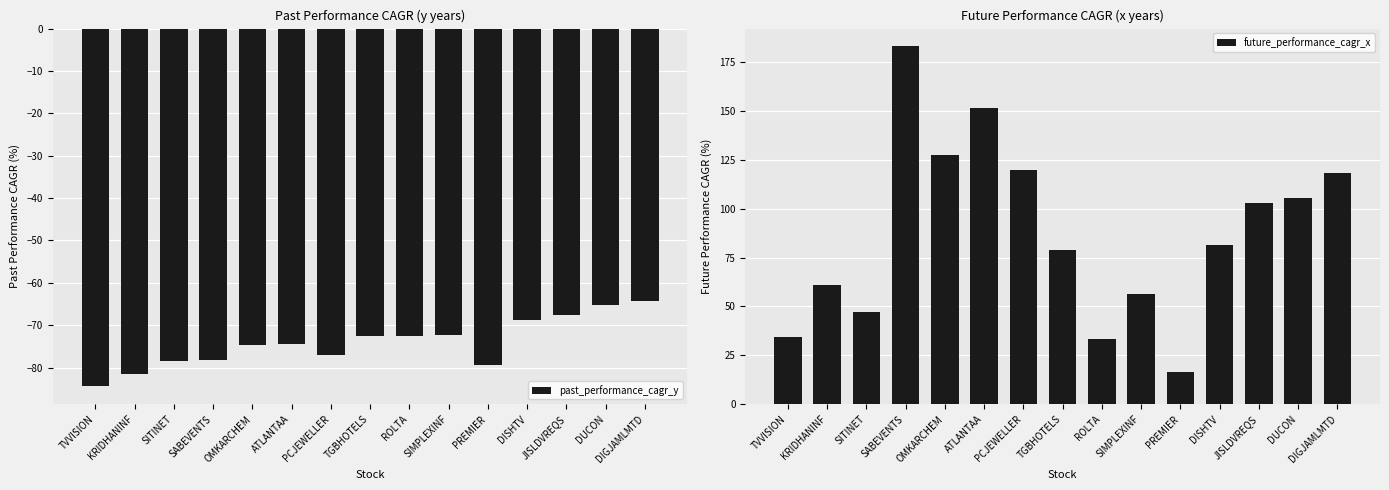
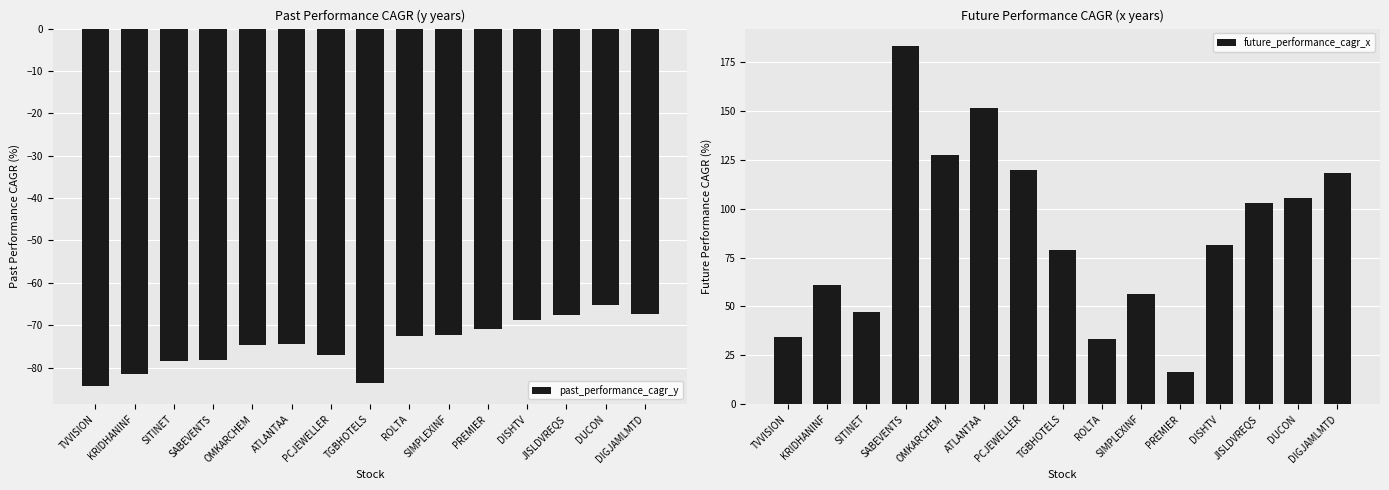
Past Performance CAGR (y years), TGBHOTELS: -73 -> -84
Past Performance CAGR (y years), PREMIER: -79 -> -71
Past Performance CAGR (y years), DIGJAMLMTD: -64 -> -67
